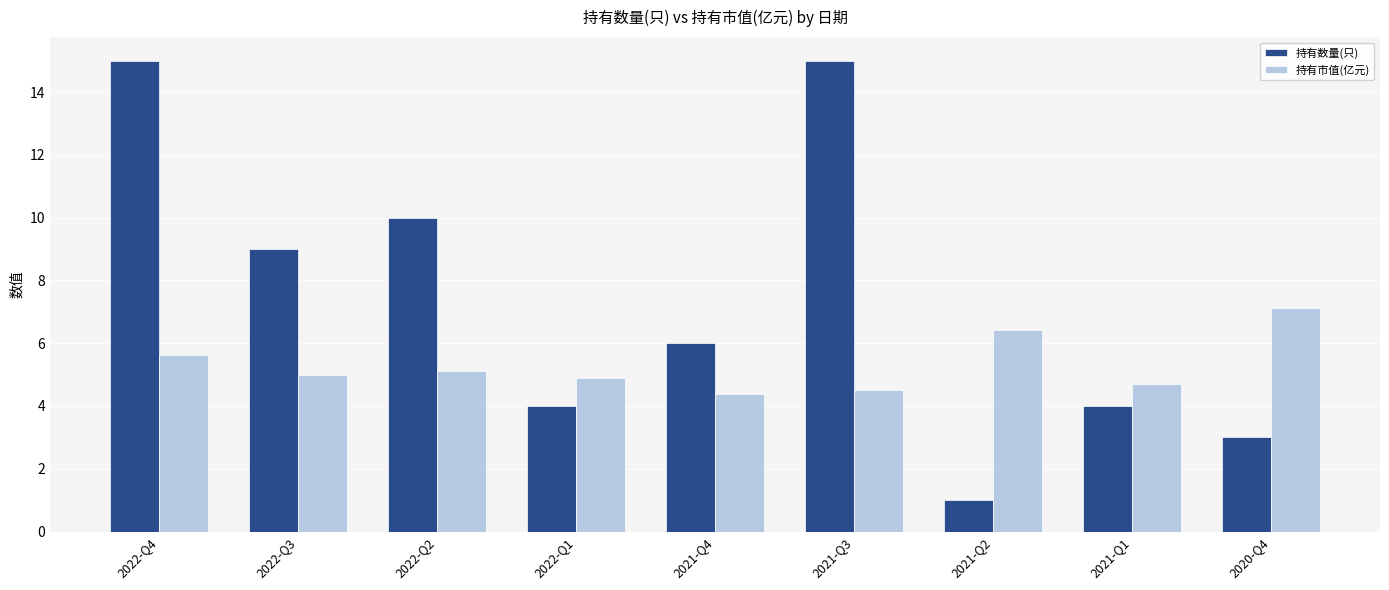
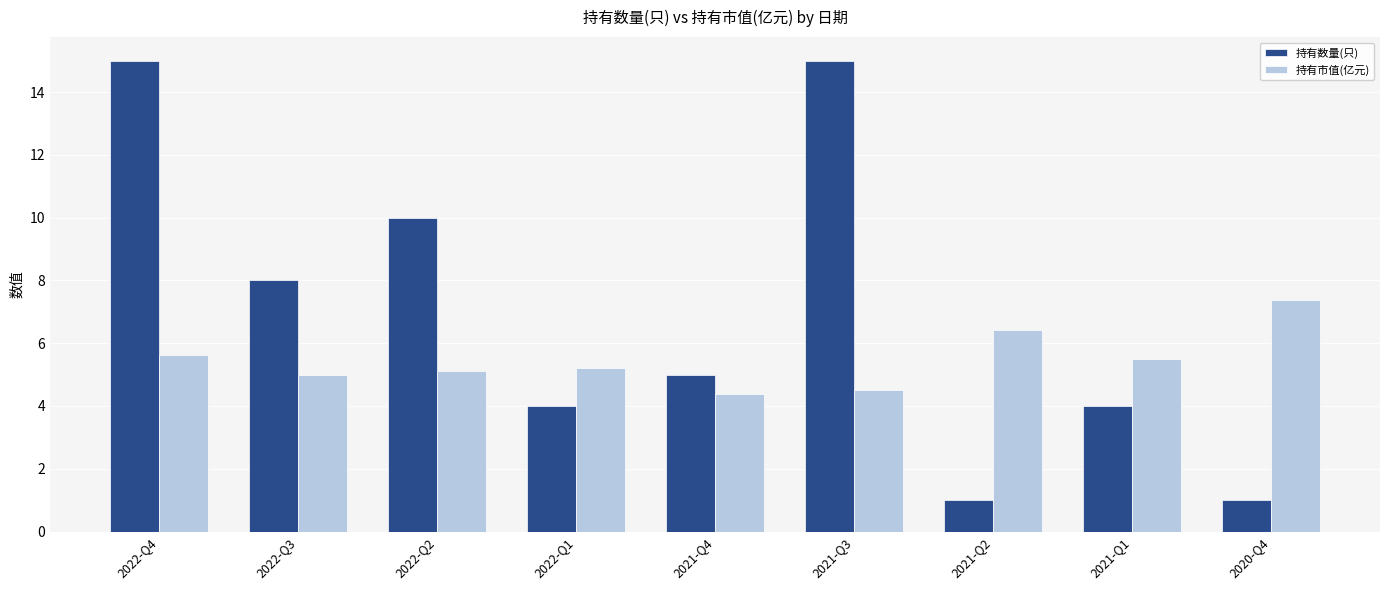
持有数量(只), 2022-Q3: 9 -> 8
持有市值(亿元), 2022-Q1: 4.9 -> 5.2
持有数量(只), 2021-Q4: 6 -> 5
持有市值(亿元), 2021-Q1: 4.7 -> 5.5
持有数量(只), 2020-Q4: 3 -> 1
持有市值(亿元), 2020-Q4: 7.1 -> 7.4
